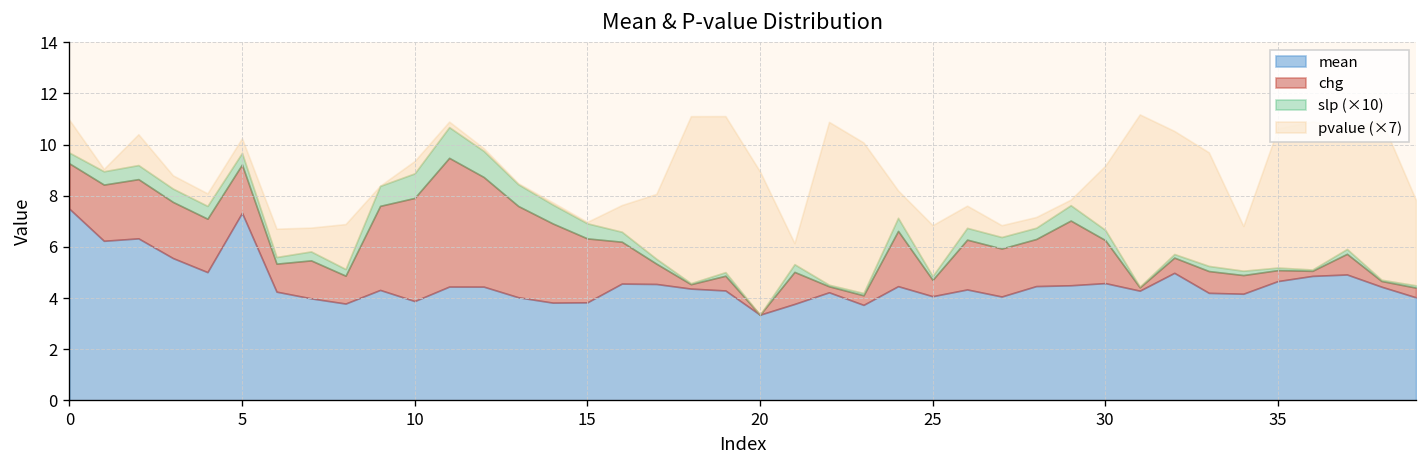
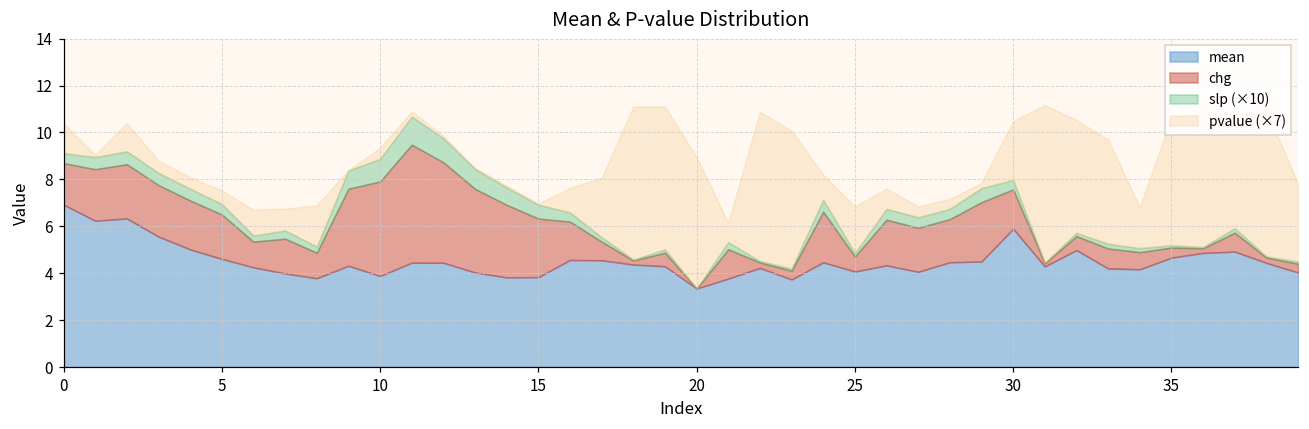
mean, 0: 7.5 -> 6.9
mean, 5: 7.3 -> 4.6
mean, 30: 4.6 -> 5.9
